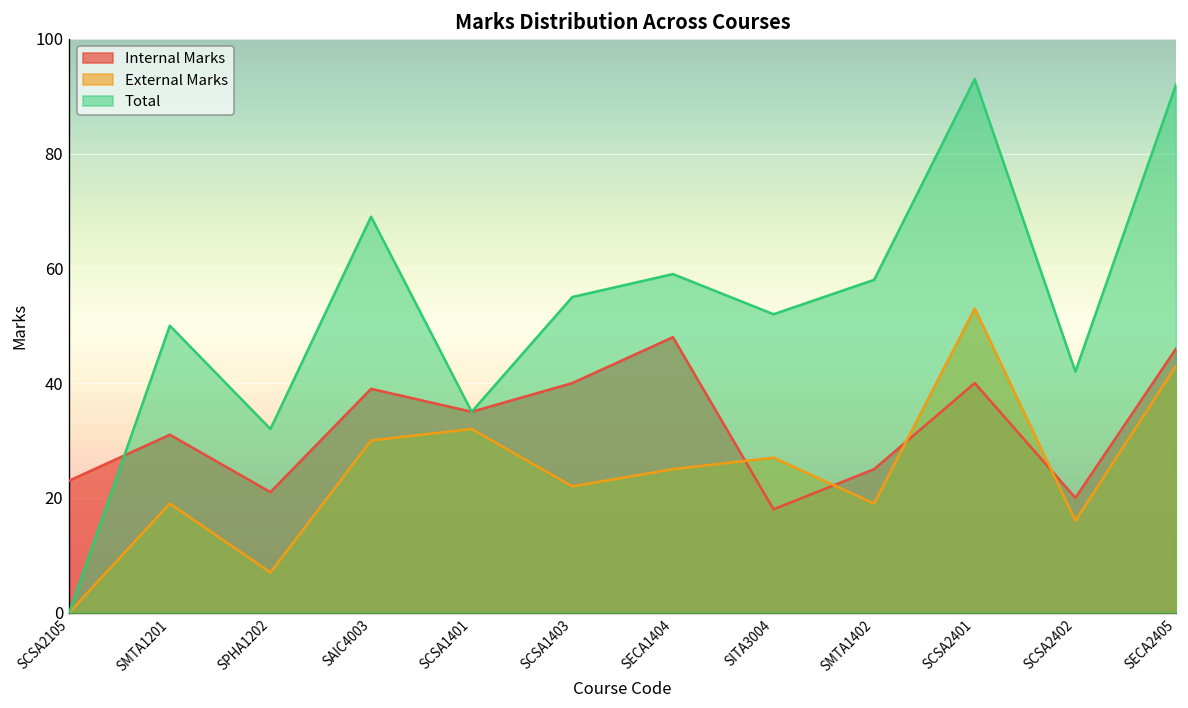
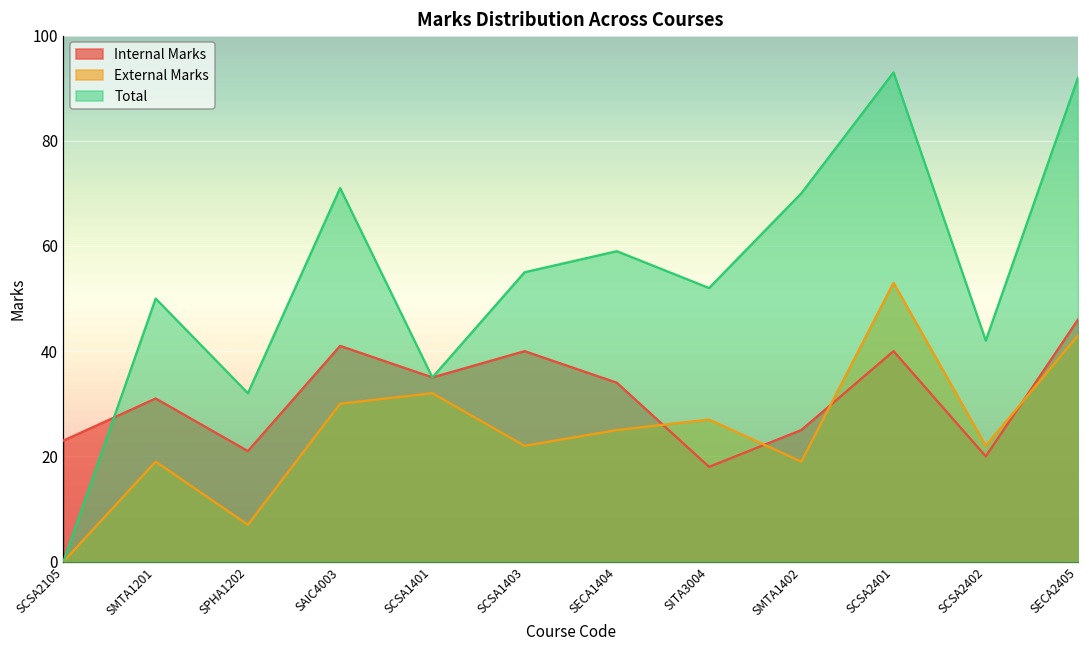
Internal Marks, SAIC4003: 39 -> 41
Total, SAIC4003: 69 -> 71
Internal Marks, SECA1404: 48 -> 34
Total, SMTA1402: 58 -> 70
External Marks, SCSA2402: 16 -> 22
